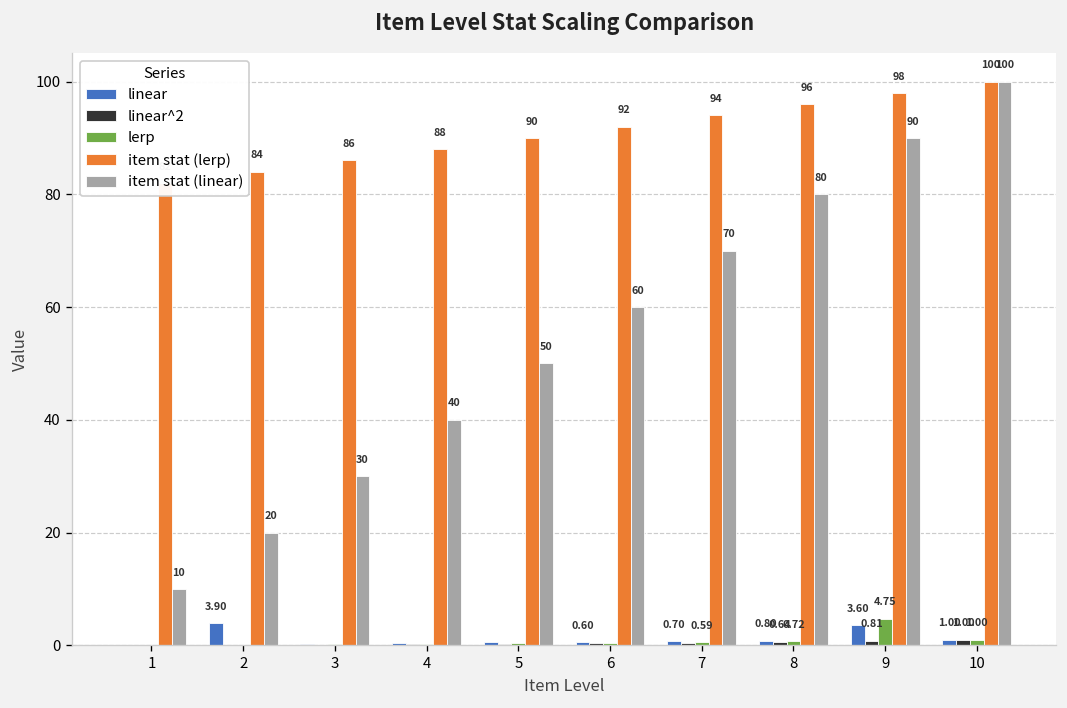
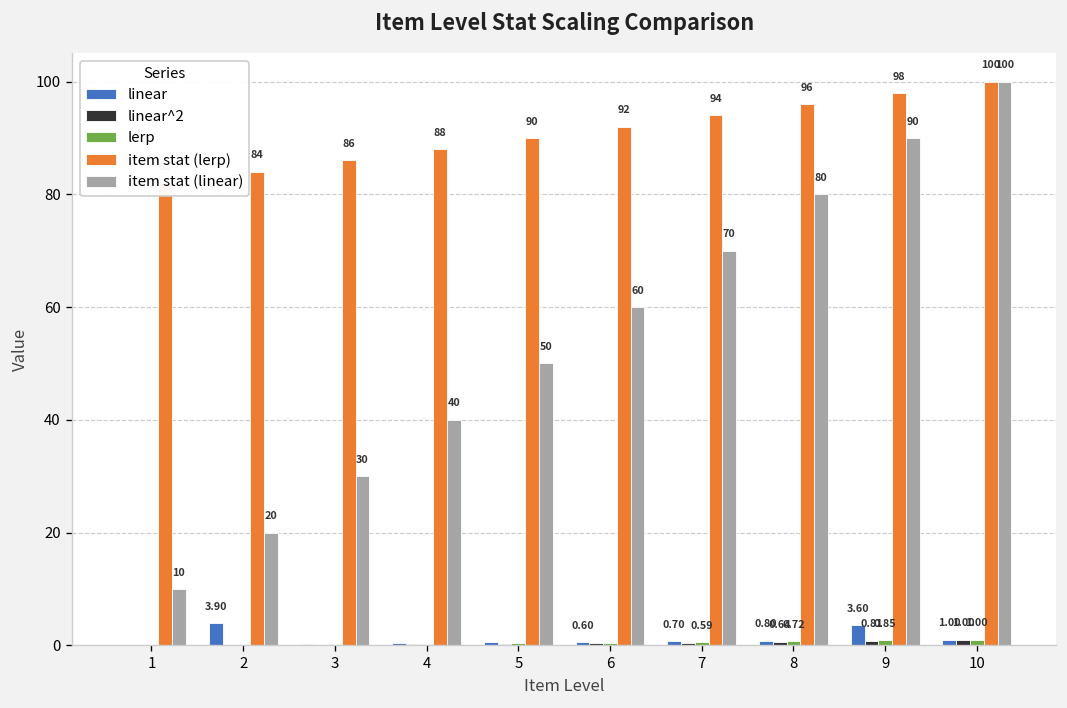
lerp, 9: 4.75 -> 0.85
